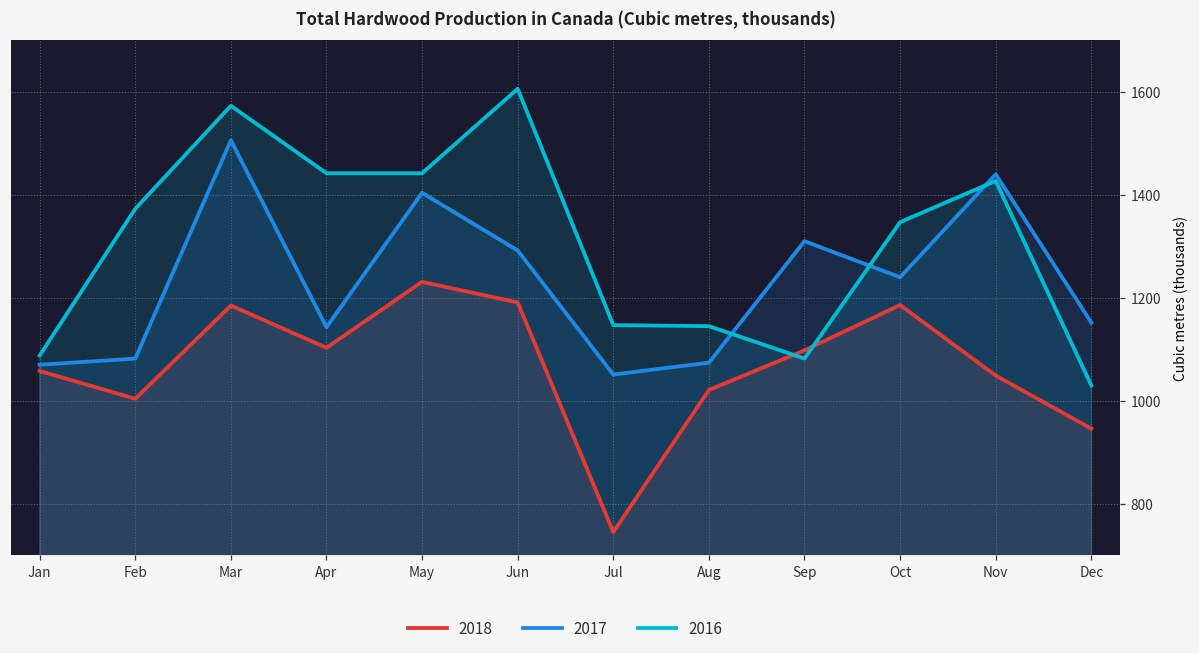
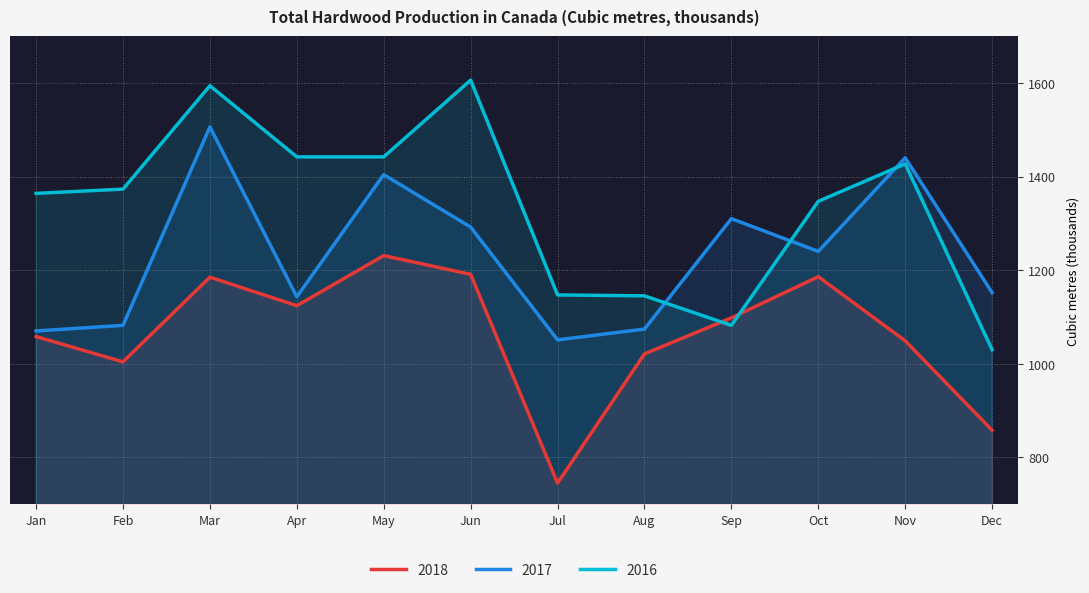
2016, Jan: 1090 -> 1360
2016, Mar: 1570 -> 1590
2018, Apr: 1100 -> 1120
2018, Dec: 950 -> 860
